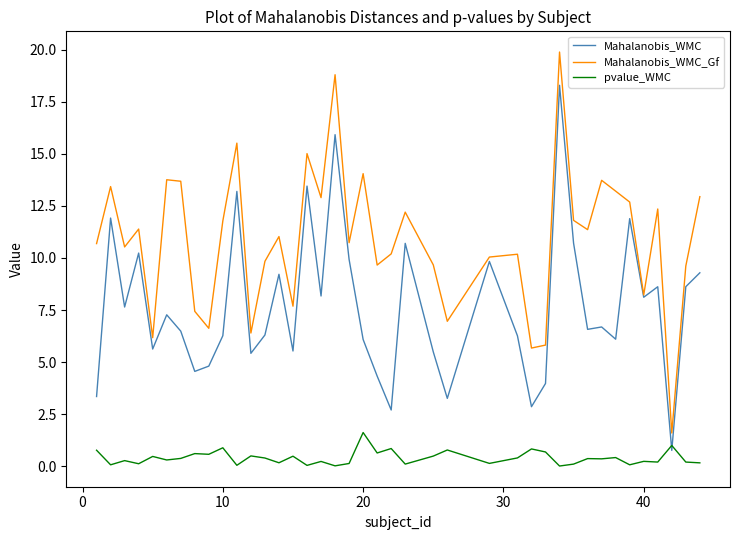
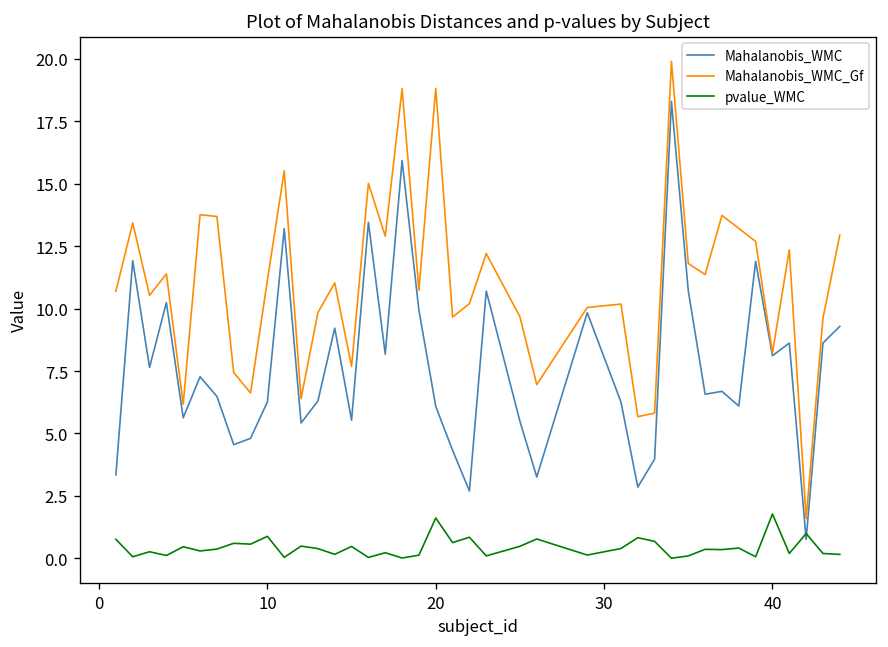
Mahalanobis_WMC_Gf, 10: 11.8 -> 11.1
Mahalanobis_WMC_Gf, 20: 14.1 -> 18.8
pvalue_WMC, 40: 0.2 -> 1.8
